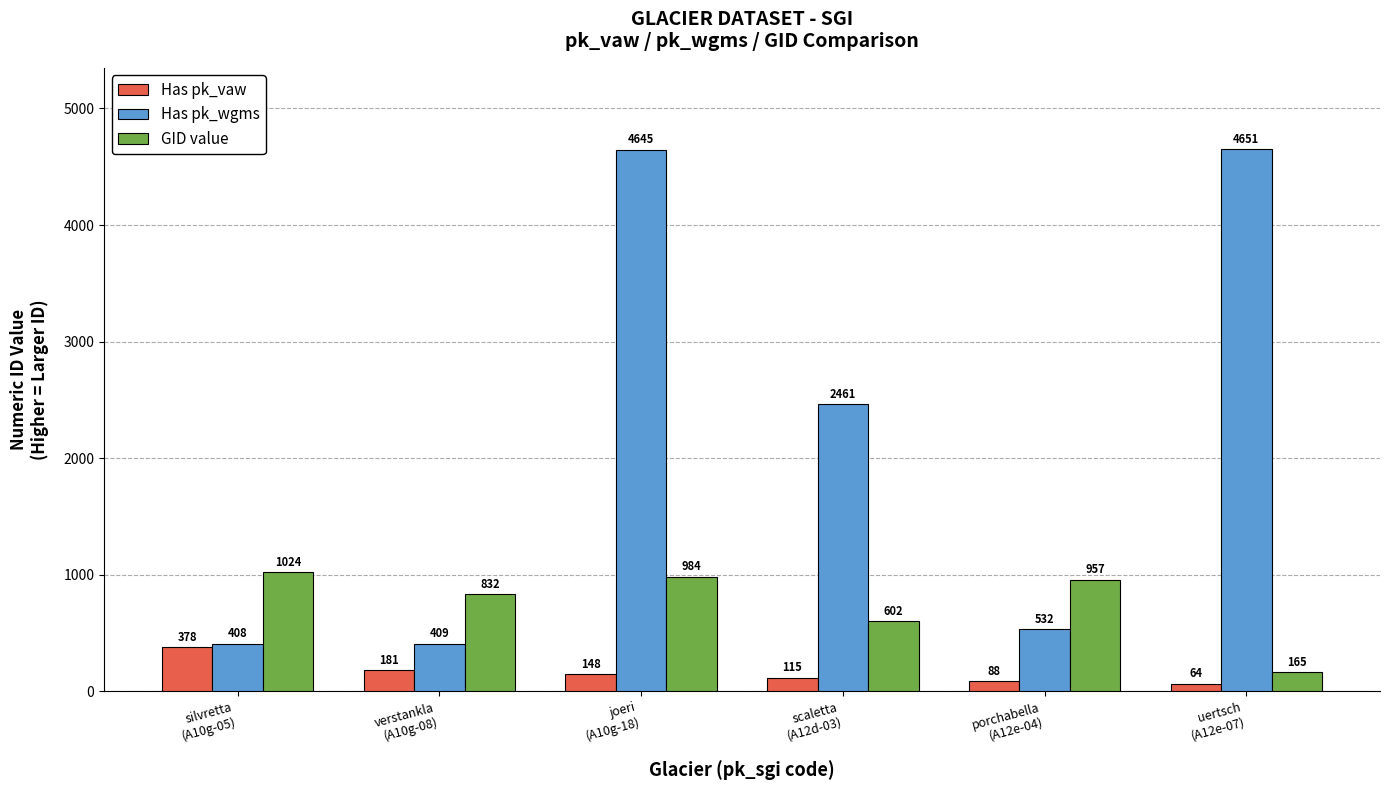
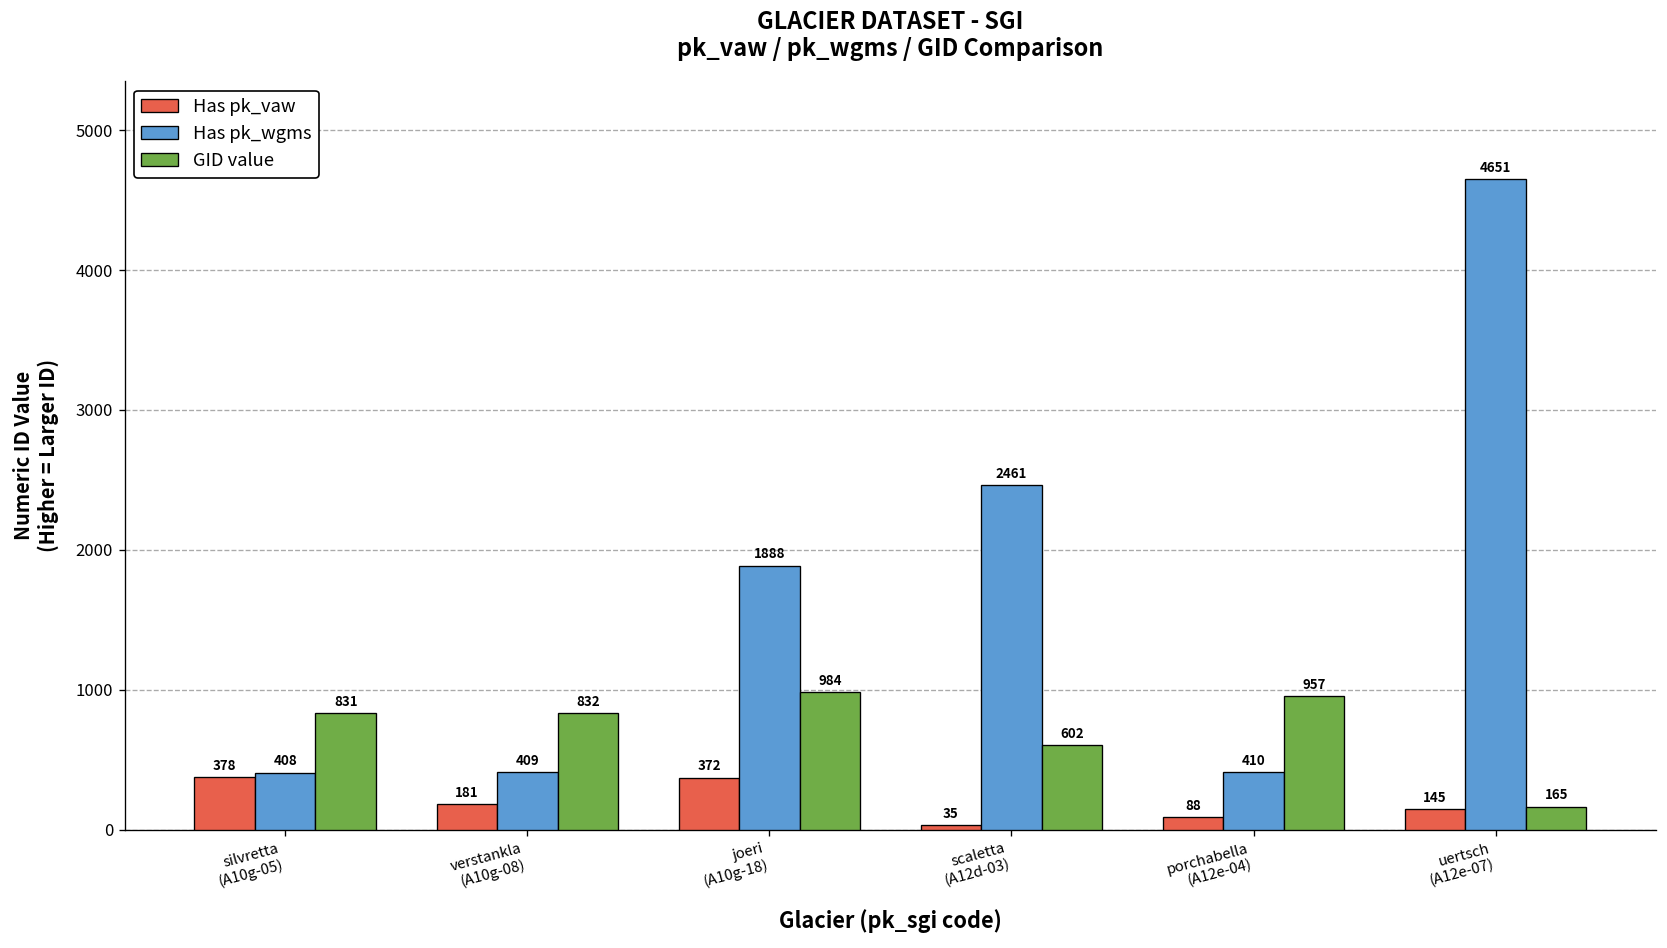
GID value, silvretta (A10g-05): 1024 -> 831
Has pk_vaw, joeri (A10g-18): 148 -> 372
Has pk_wgms, joeri (A10g-18): 4645 -> 1888
Has pk_vaw, scaletta (A12d-03): 115 -> 35
Has pk_wgms, porchabella (A12e-04): 532 -> 410
Has pk_vaw, uertsch (A12e-07): 64 -> 145
